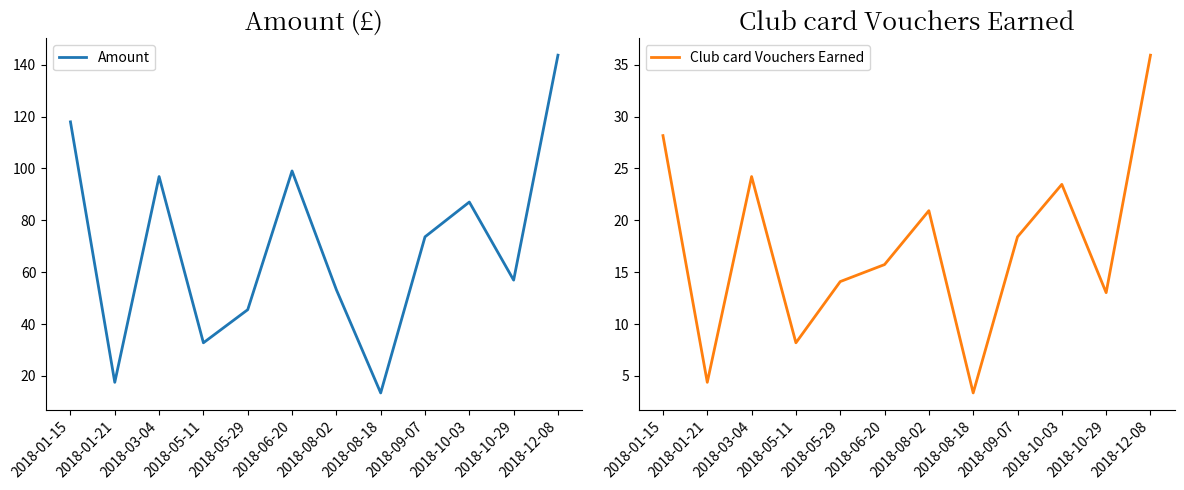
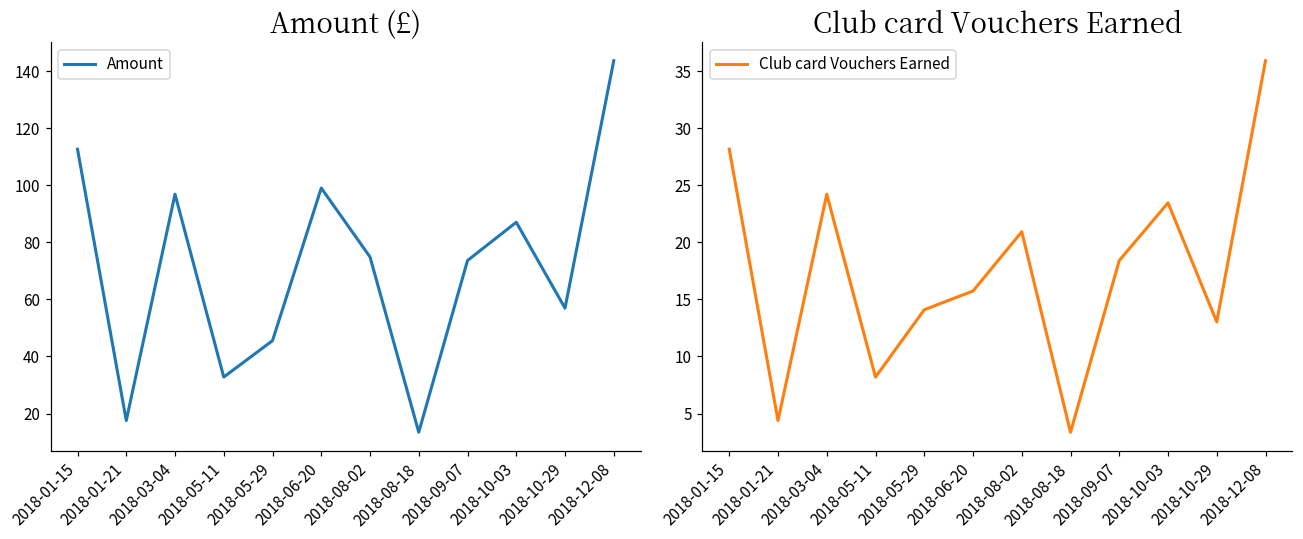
Amount (£), 2018-01-15: 118 -> 113
Amount (£), 2018-08-02: 53 -> 75
